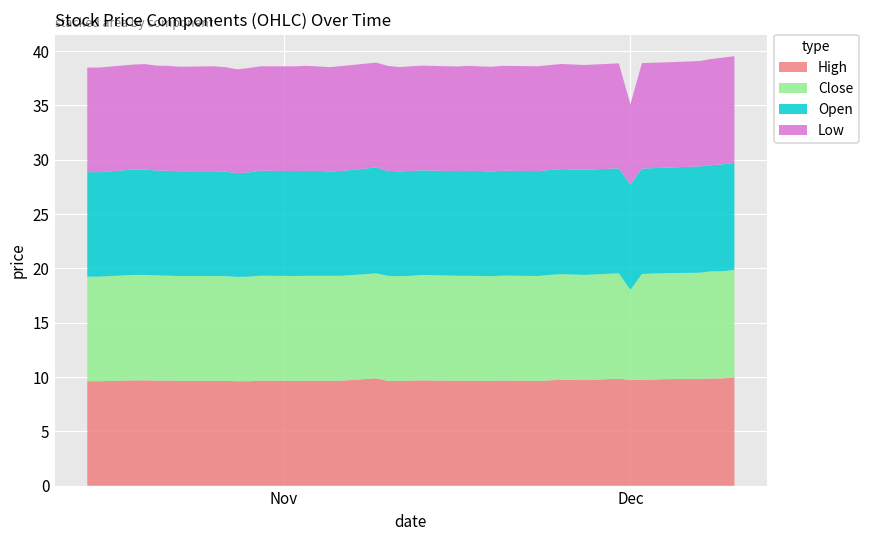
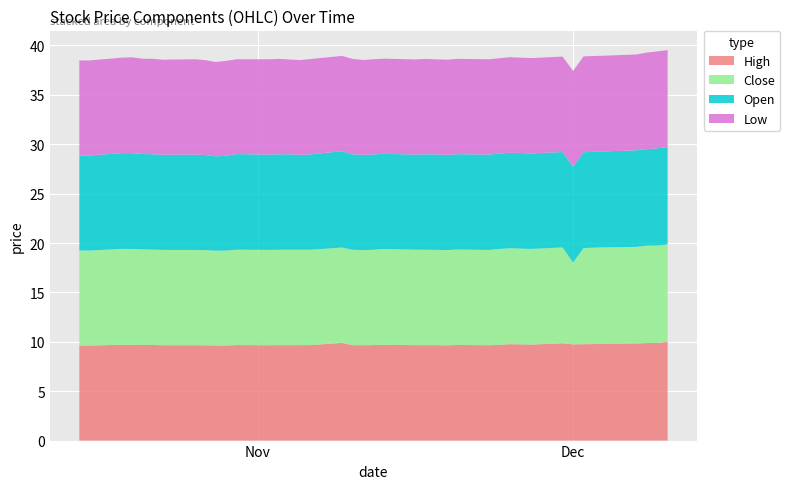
Low, Dec: 7 -> 10
